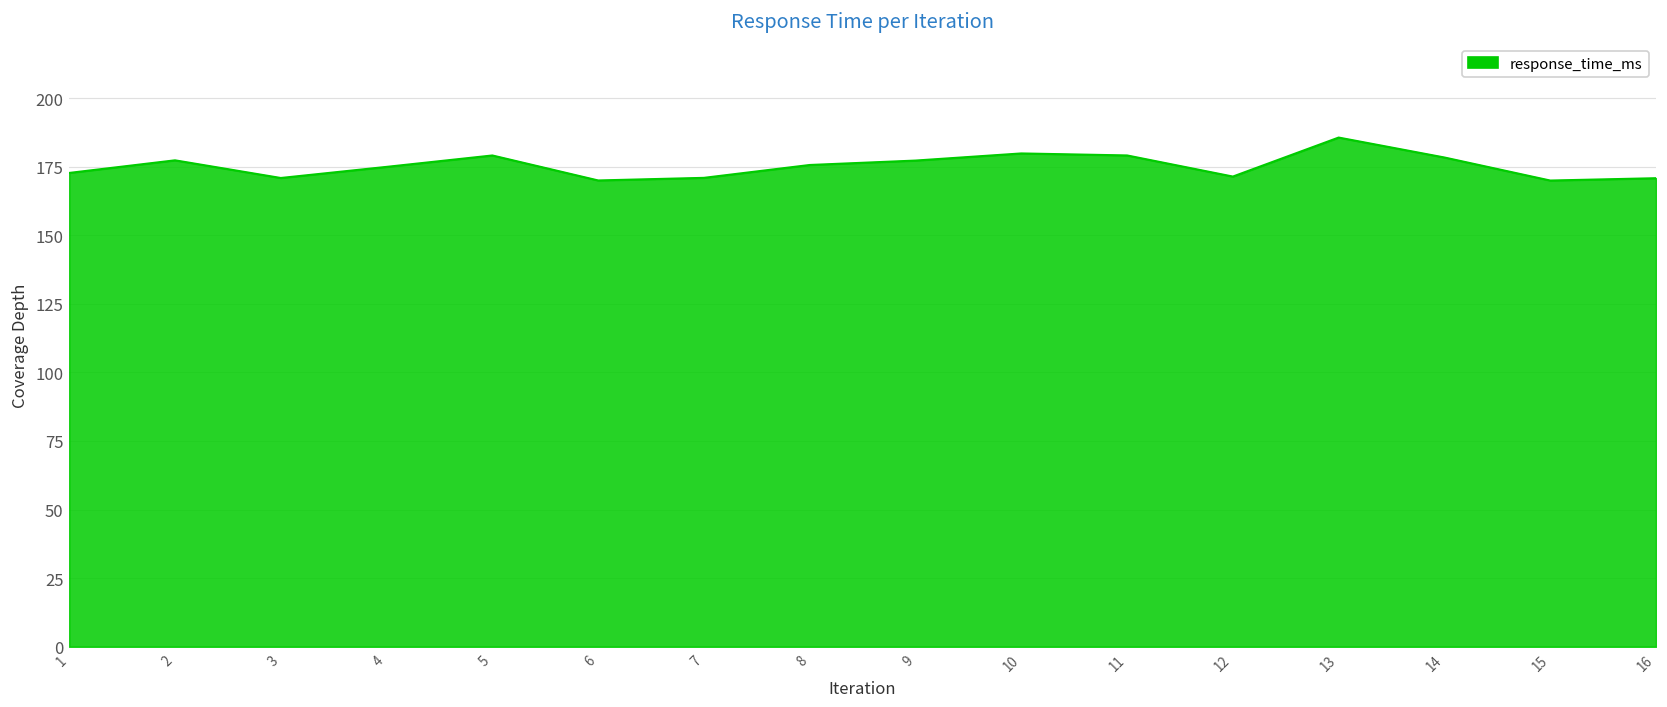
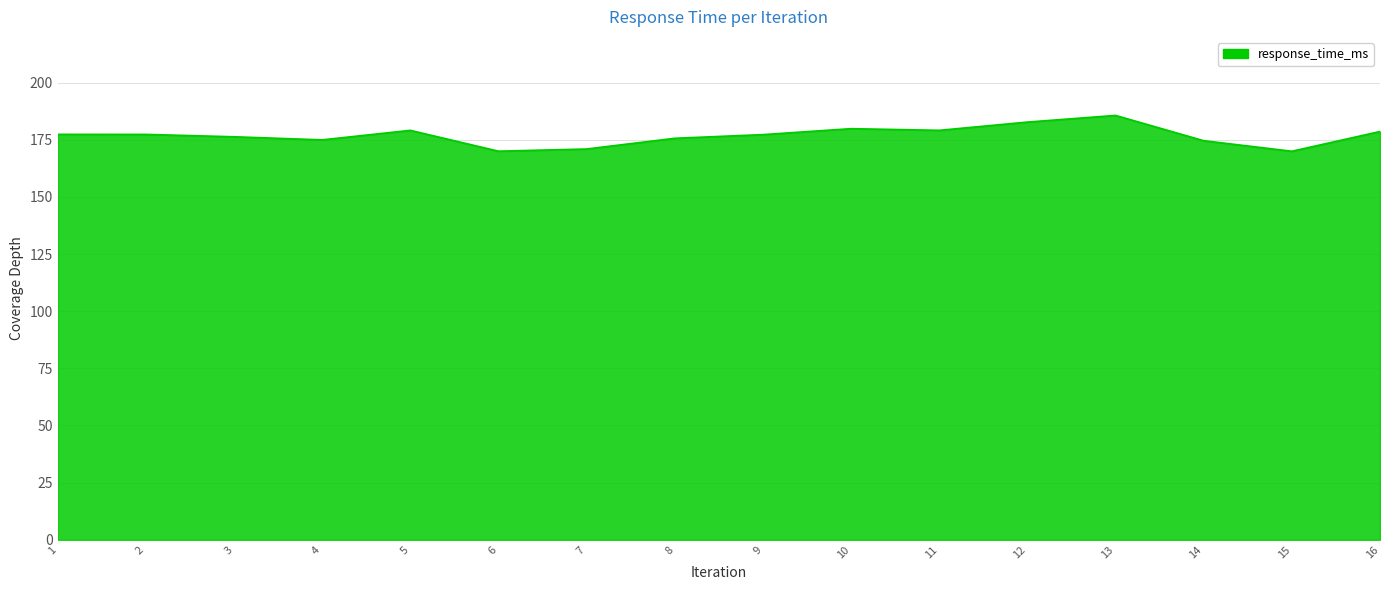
1: 173 -> 177
3: 171 -> 176
12: 171 -> 183
14: 178 -> 175
16: 171 -> 179
